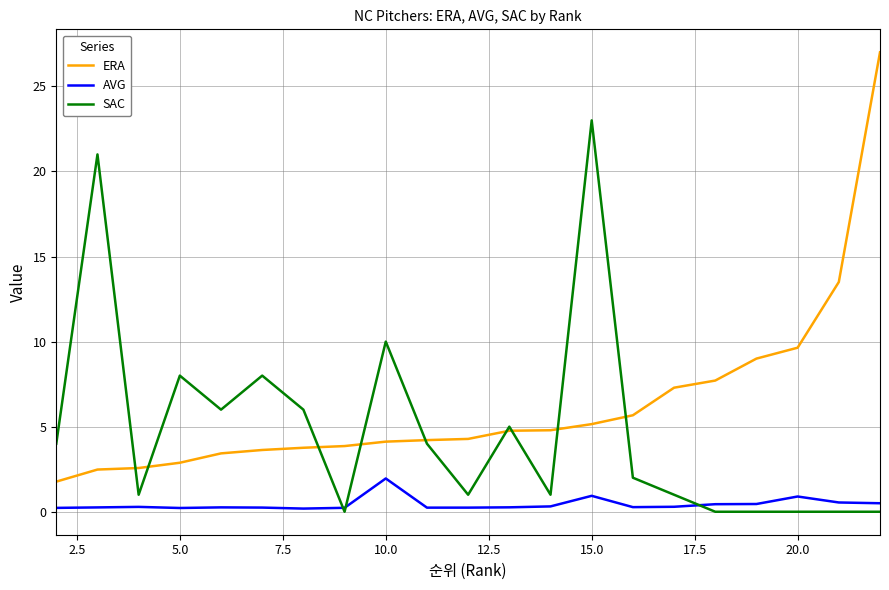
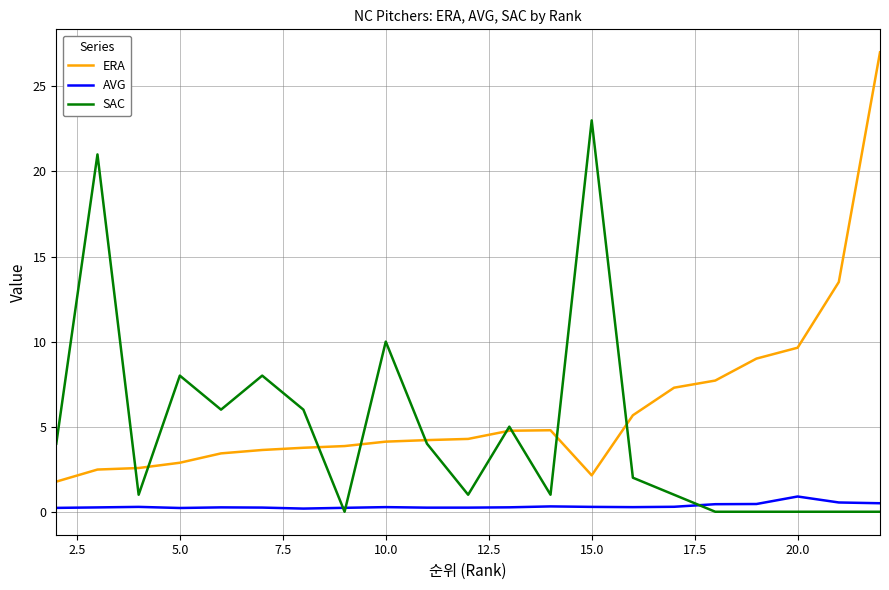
AVG, 10.0: 2.0 -> 0.3
ERA, 15.0: 5.2 -> 2.1
AVG, 15.0: 0.9 -> 0.3
